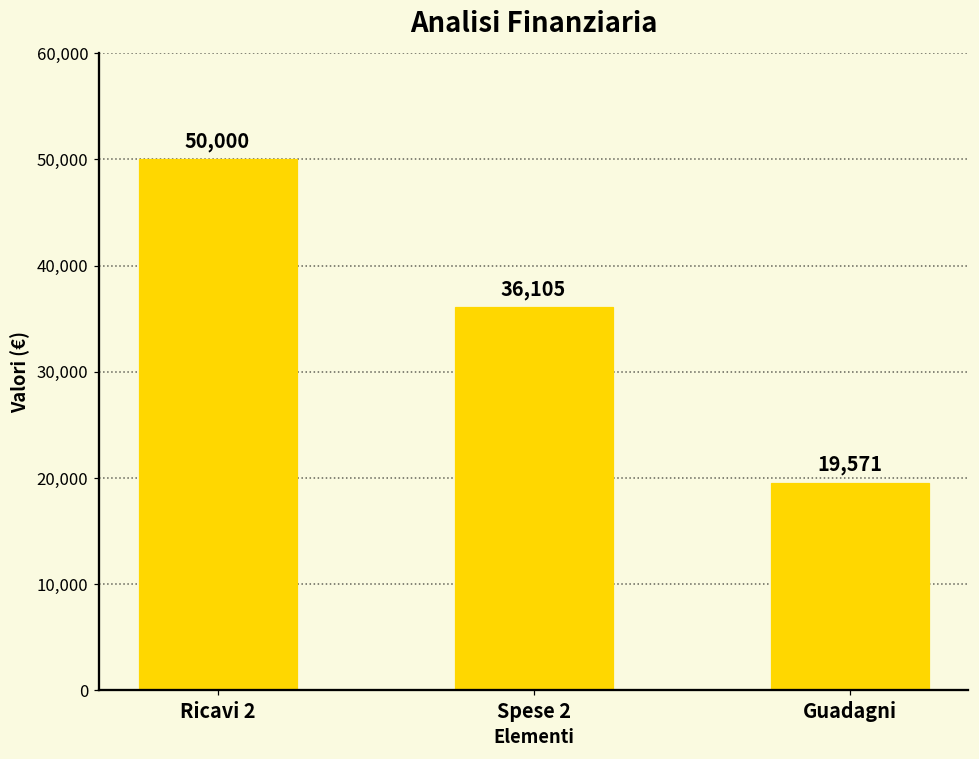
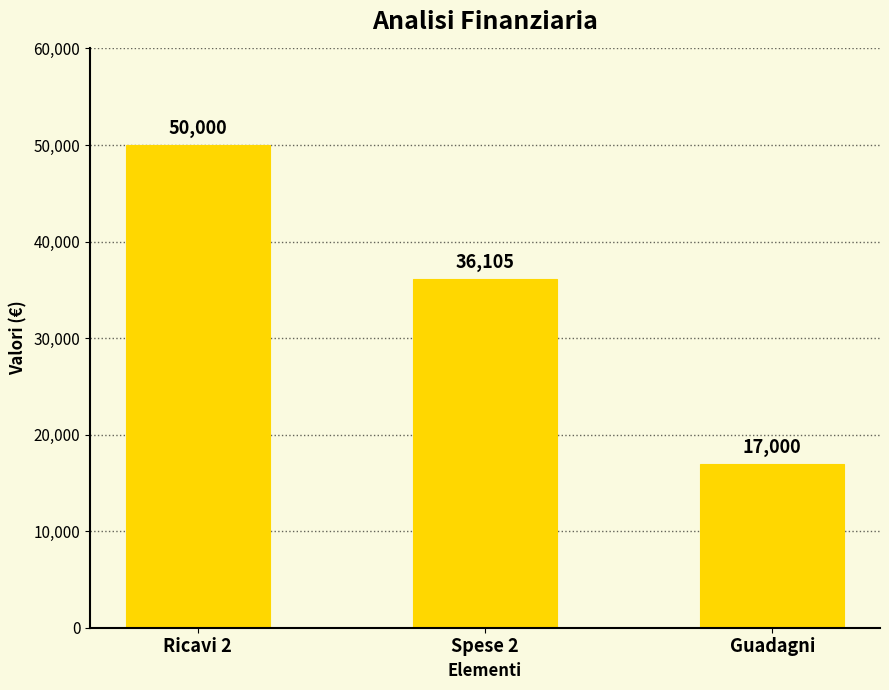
Guadagni: 19,571 -> 17,000
